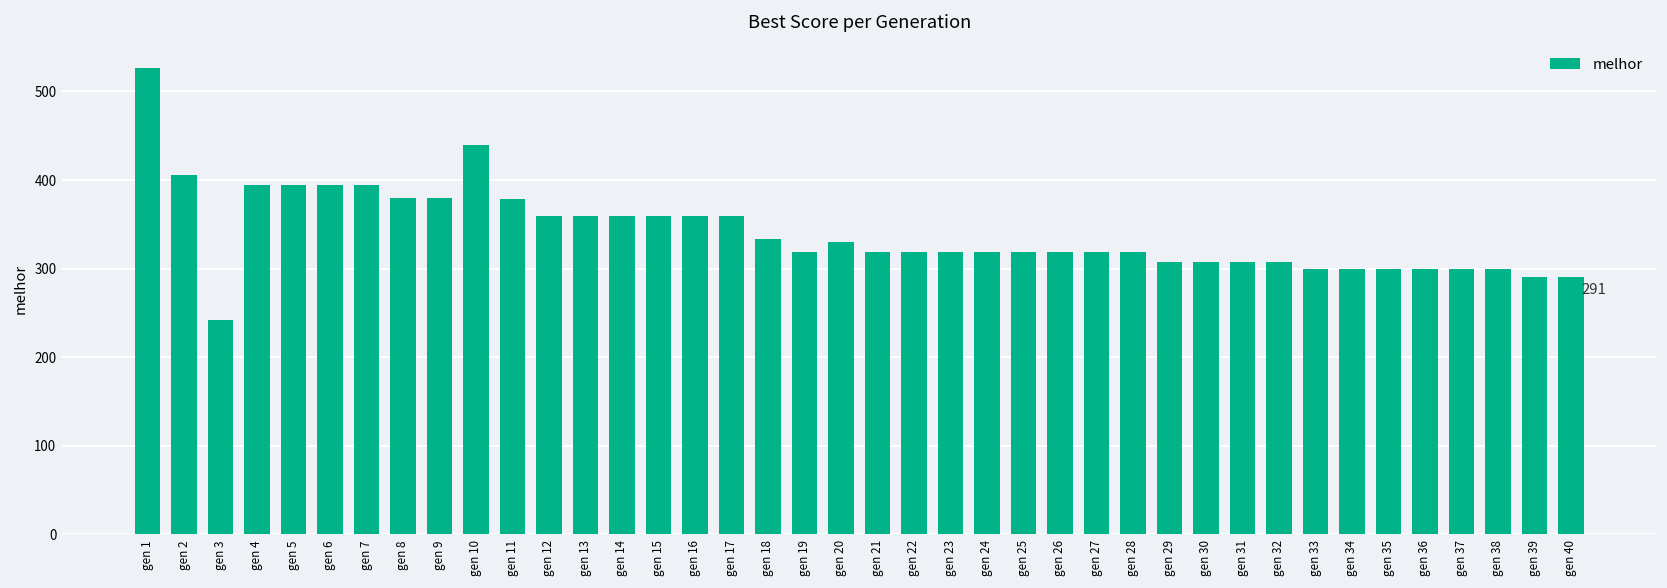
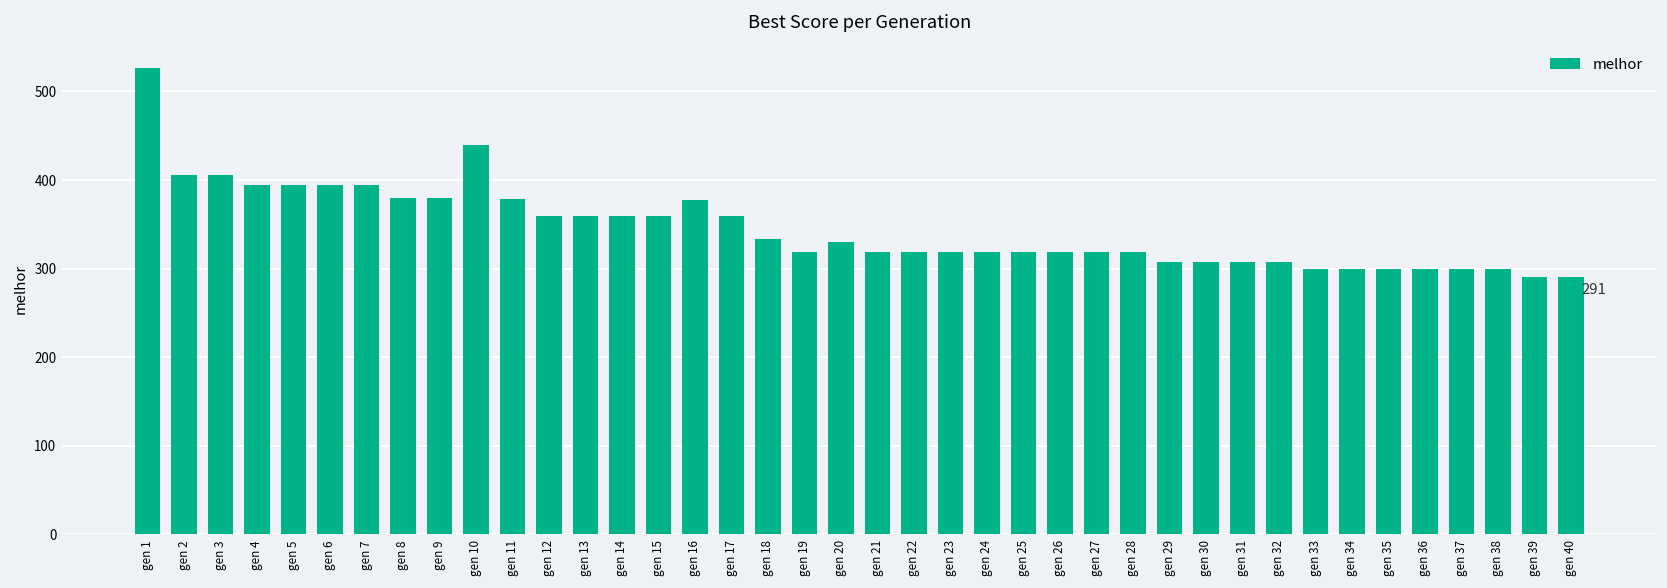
gen 3: 240 -> 410
gen 16: 360 -> 380
